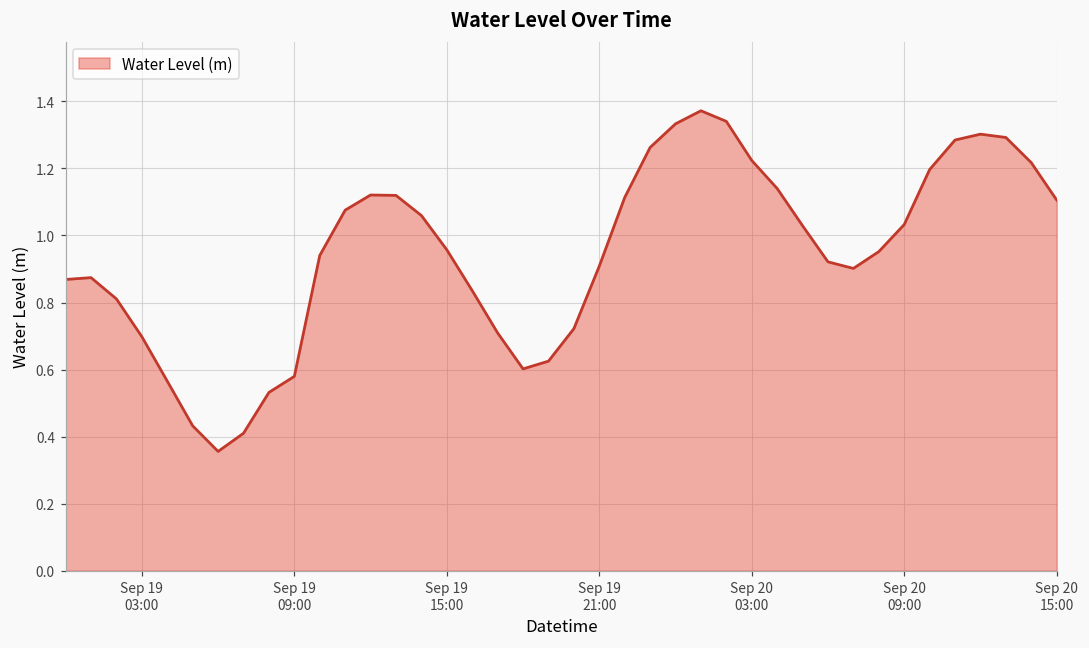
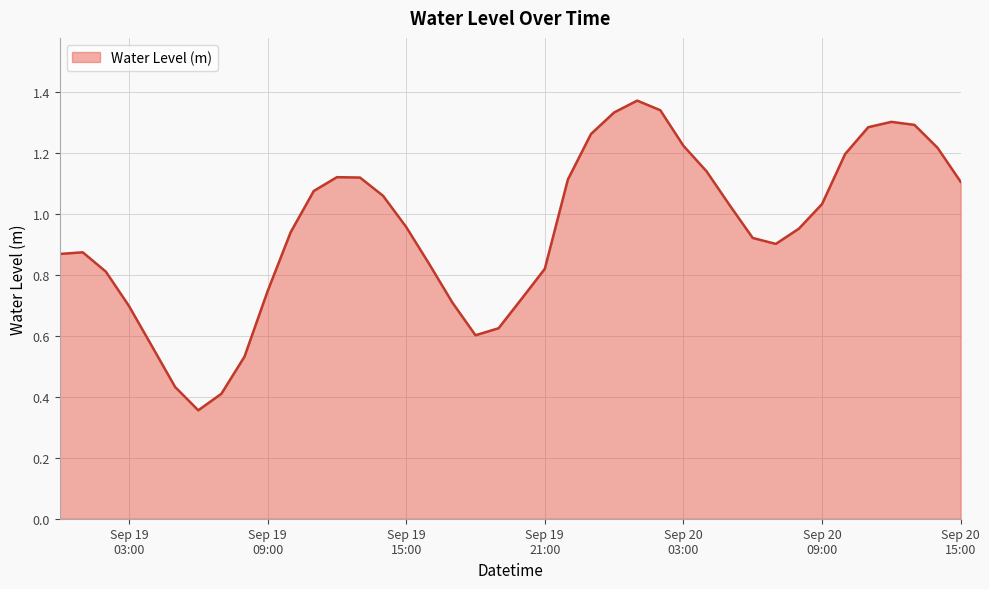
Sep 19 09:00: 0.58 -> 0.75
Sep 19 21:00: 0.91 -> 0.82
